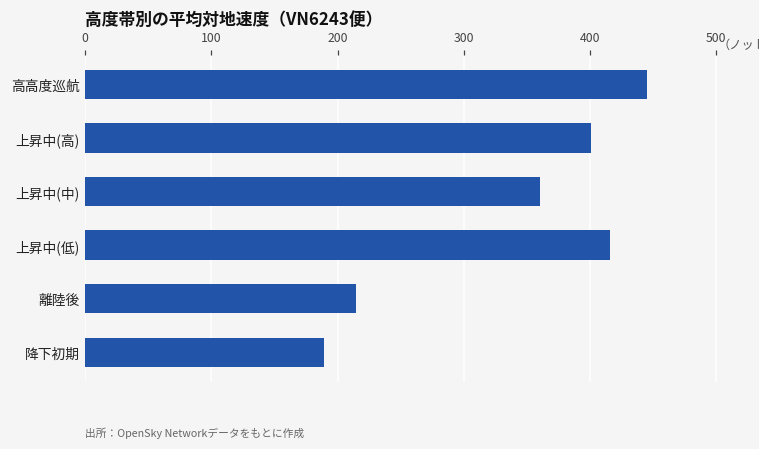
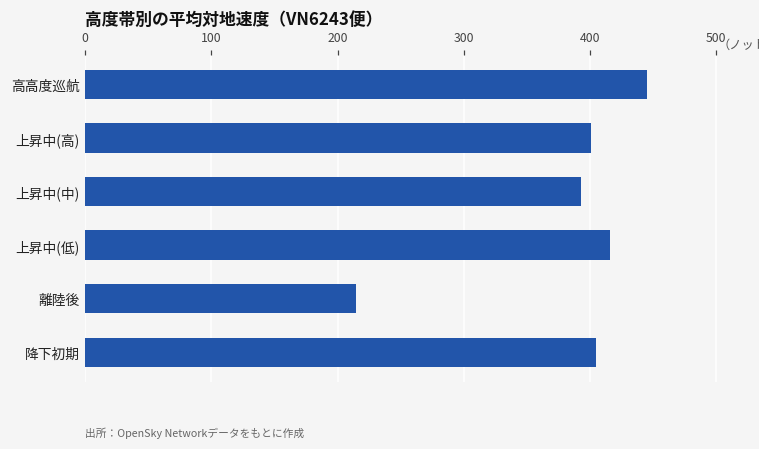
上昇中(中): 360 -> 393
降下初期: 189 -> 405
